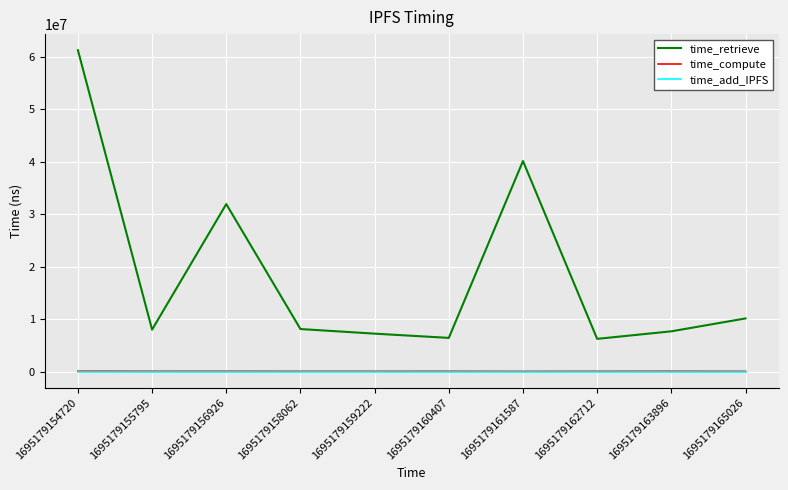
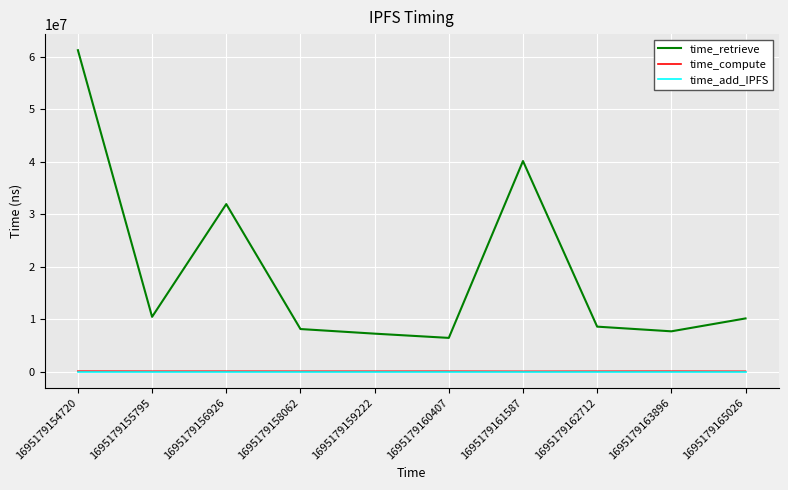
time_retrieve, 1695179155795: 8000000 -> 10000000
time_retrieve, 1695179162712: 6000000 -> 9000000
